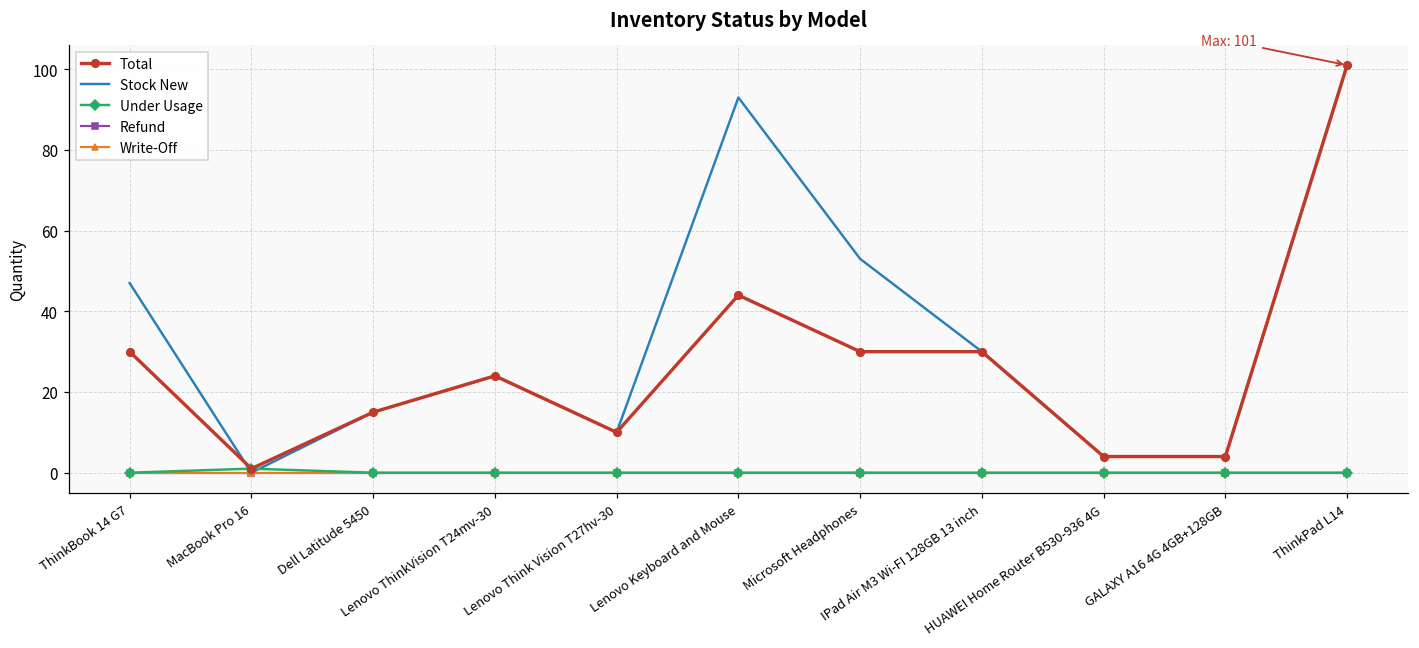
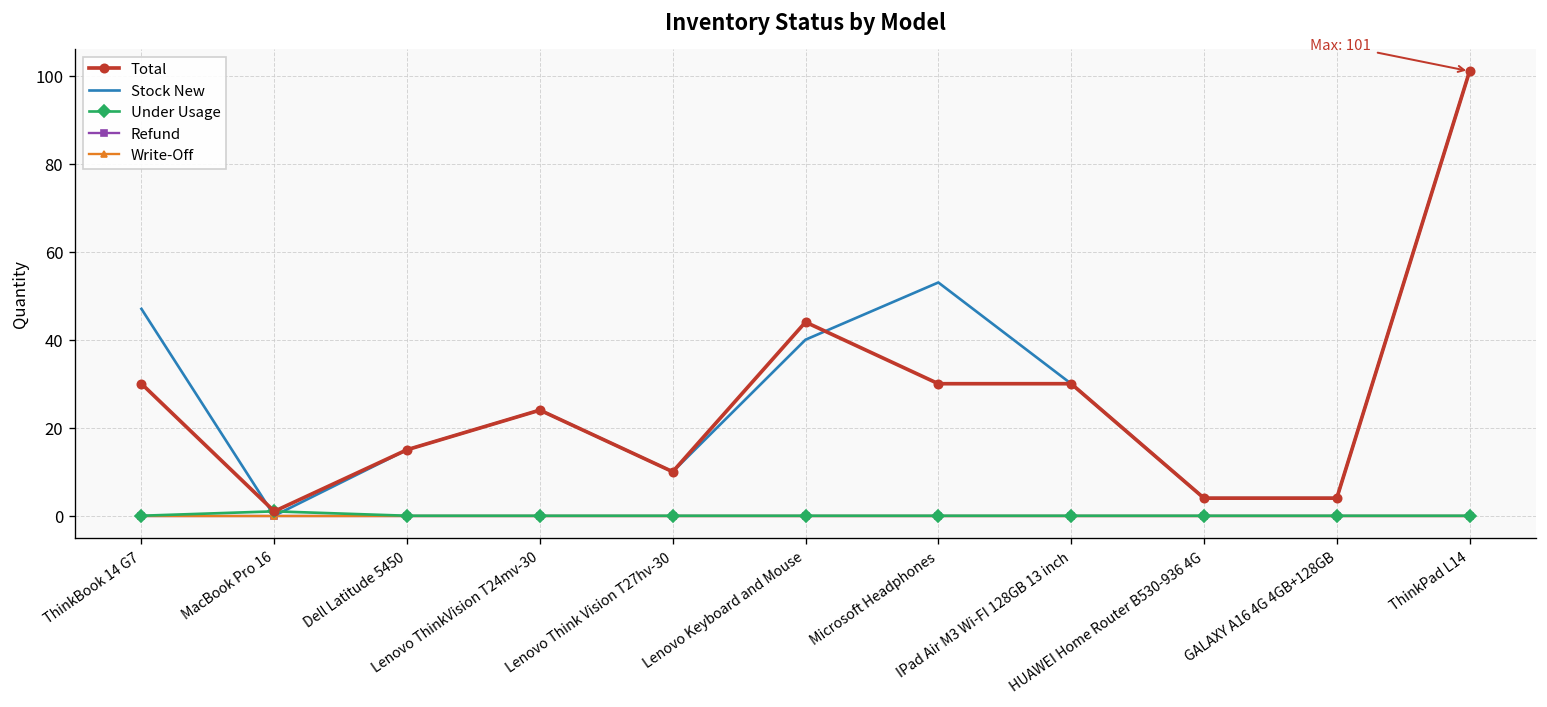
Stock New, Lenovo Keyboard and Mouse: 93 -> 40
